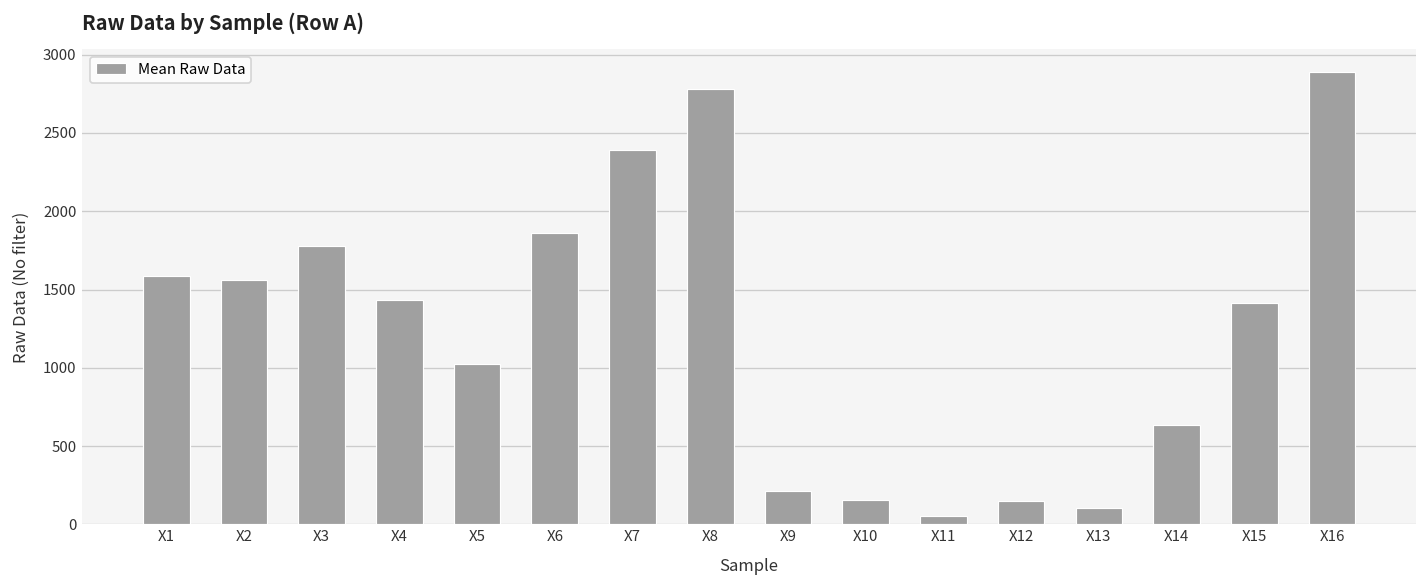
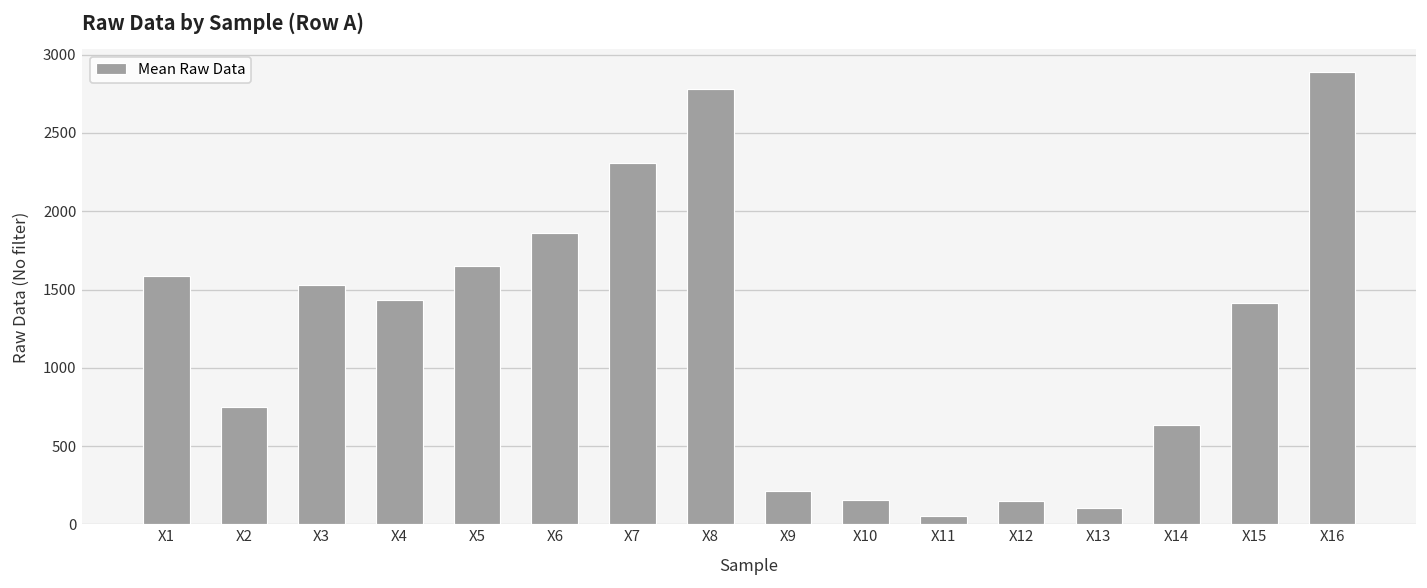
X2: 1560 -> 750
X3: 1780 -> 1530
X5: 1020 -> 1650
X7: 2390 -> 2310
